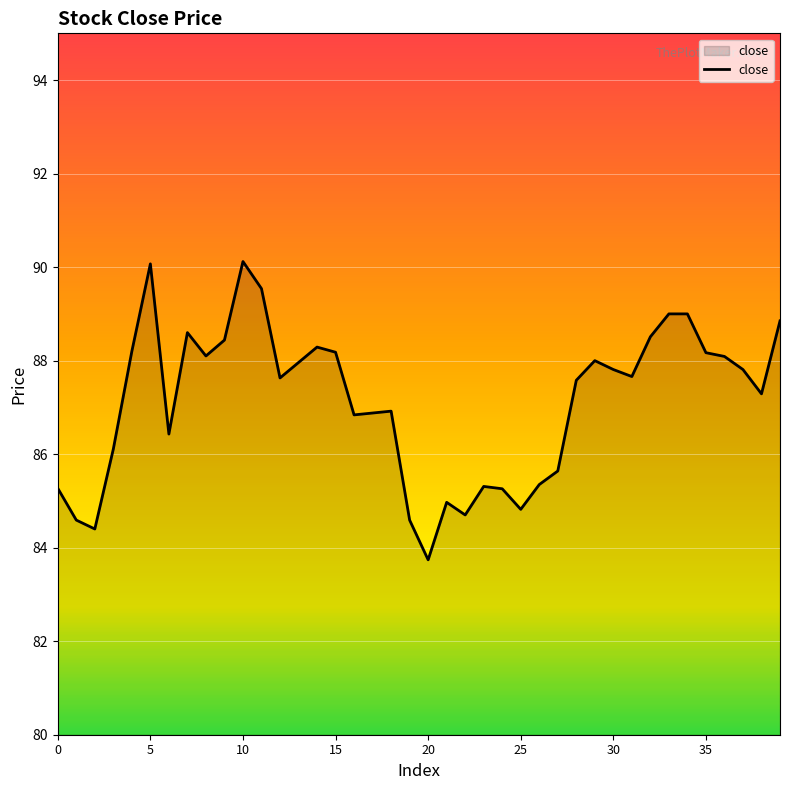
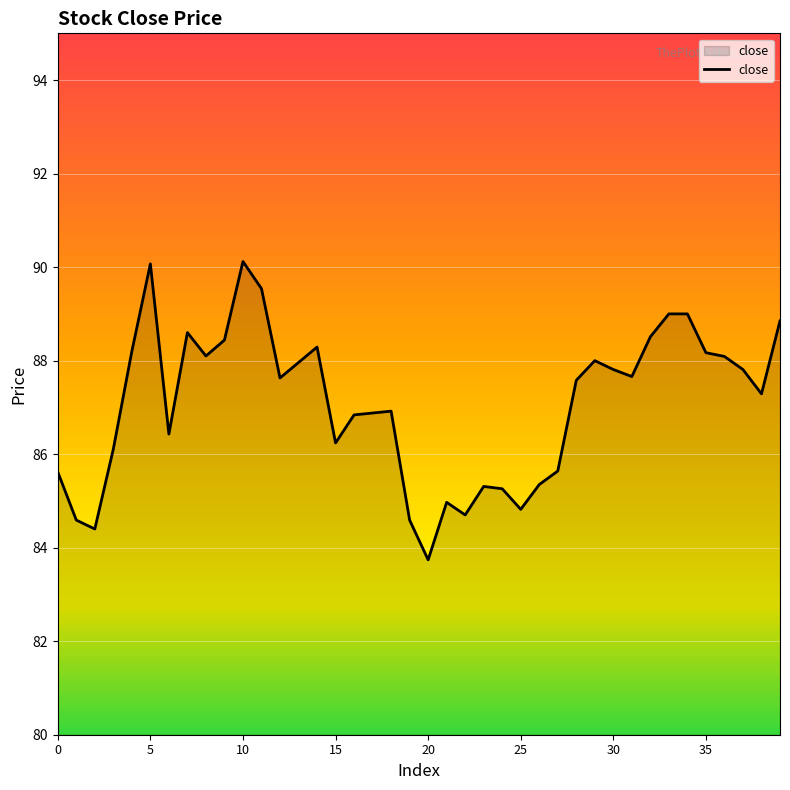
0: 85.3 -> 85.6
15: 88.2 -> 86.2
